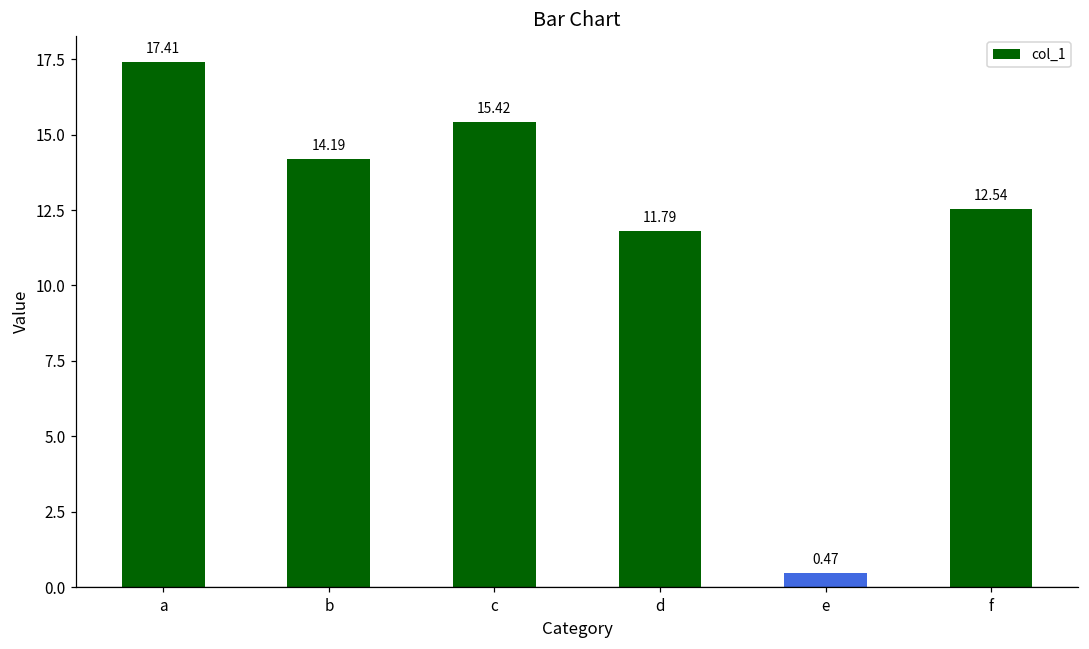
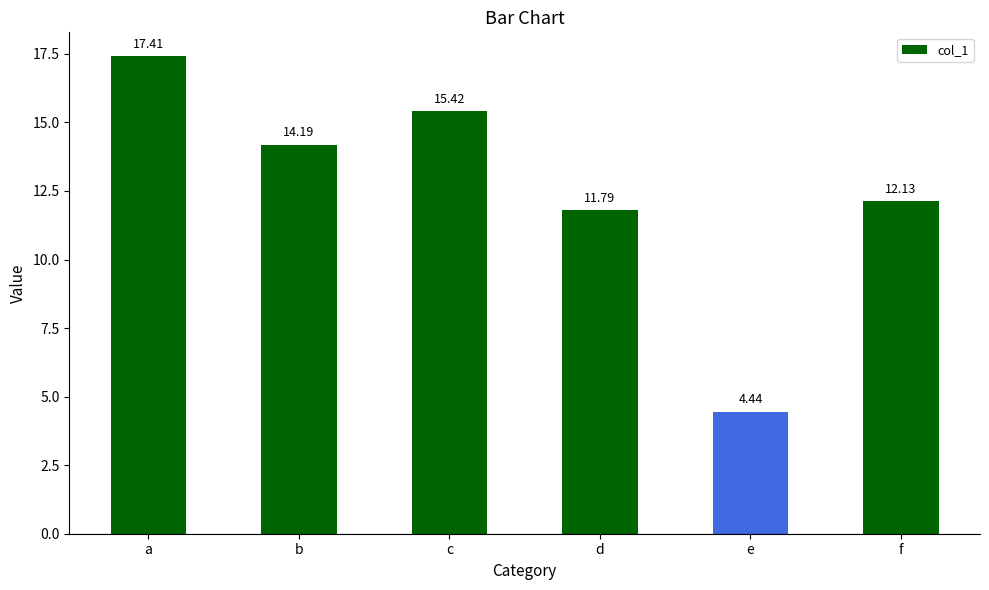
e: 0.47 -> 4.44
f: 12.54 -> 12.13
